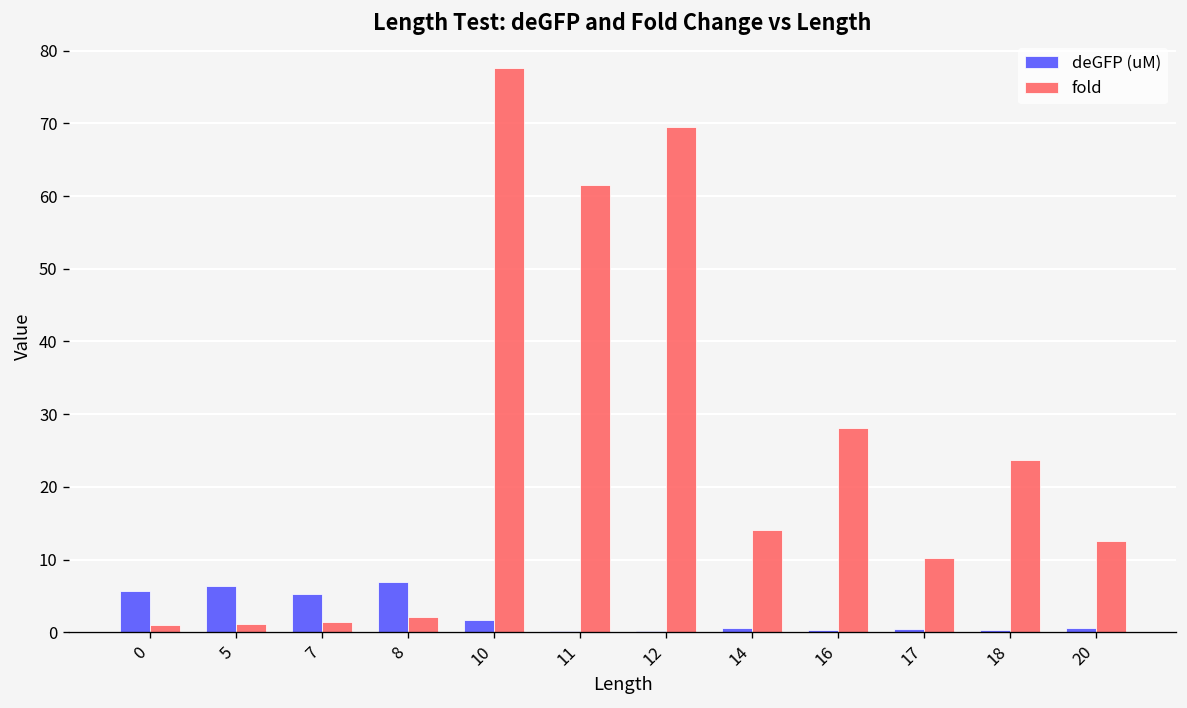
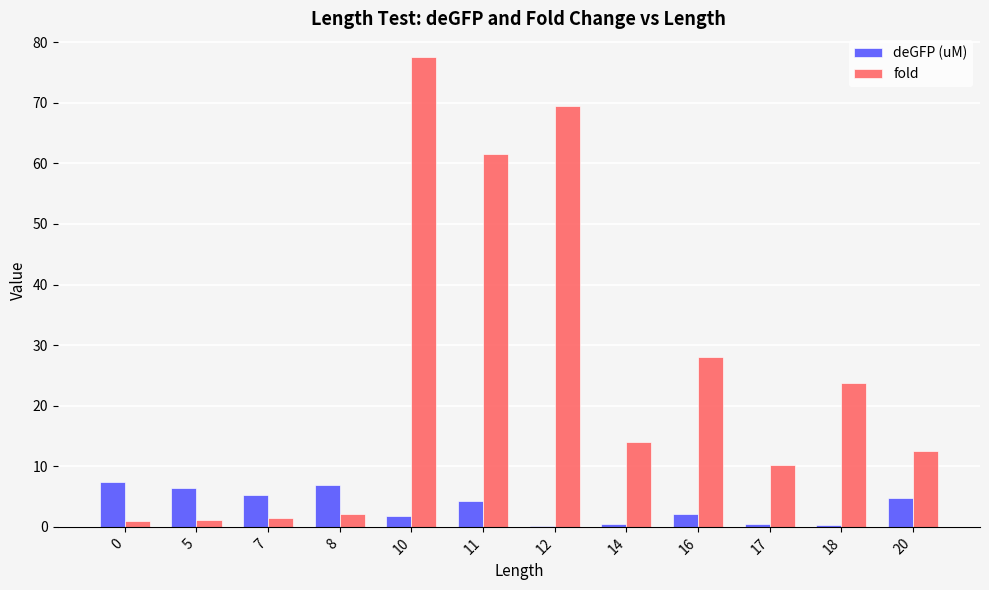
deGFP (uM), 0: 6 -> 7
deGFP (uM), 11: 0 -> 4
deGFP (uM), 16: 0 -> 2
deGFP (uM), 20: 1 -> 5
